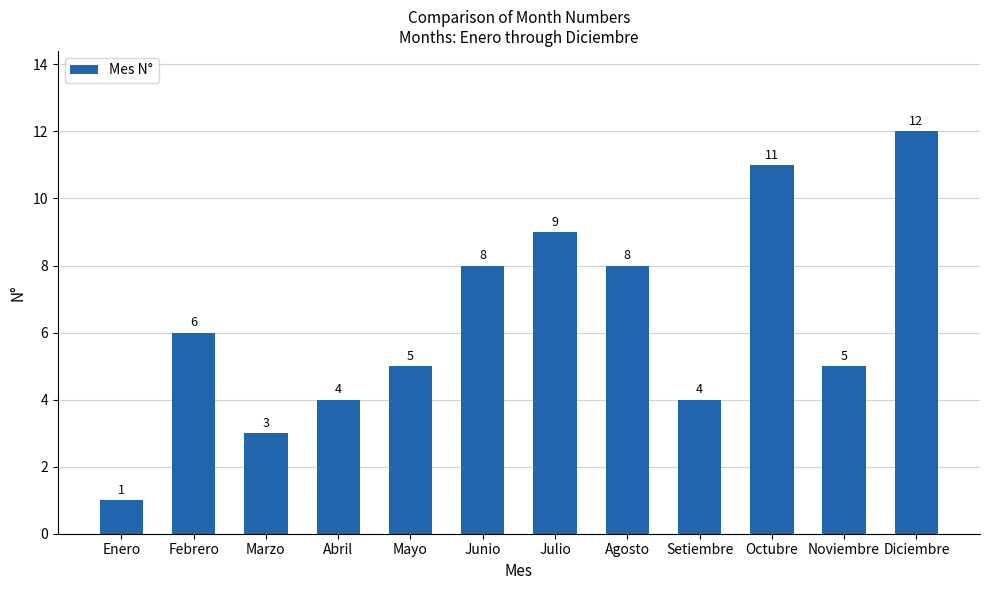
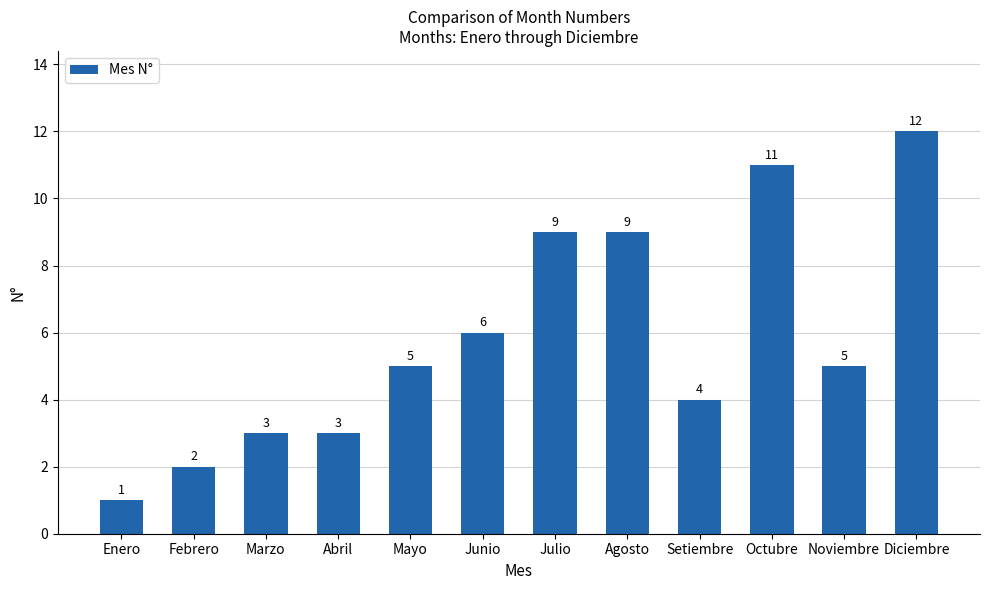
Febrero: 6 -> 2
Abril: 4 -> 3
Junio: 8 -> 6
Agosto: 8 -> 9
